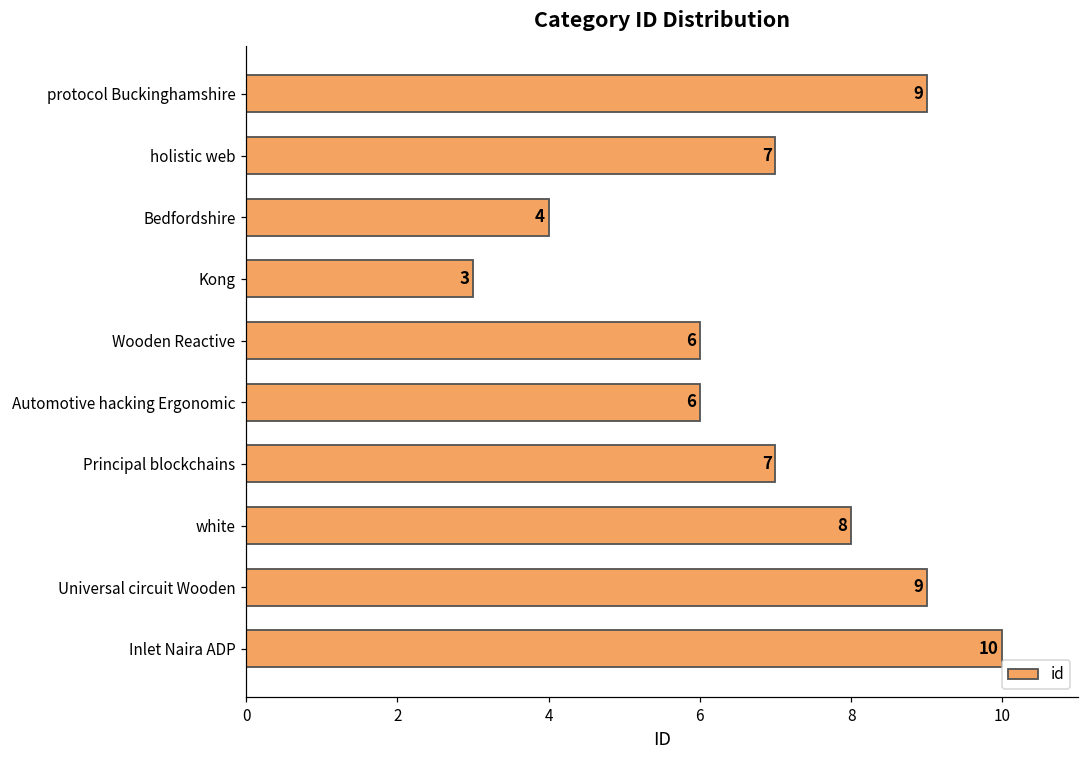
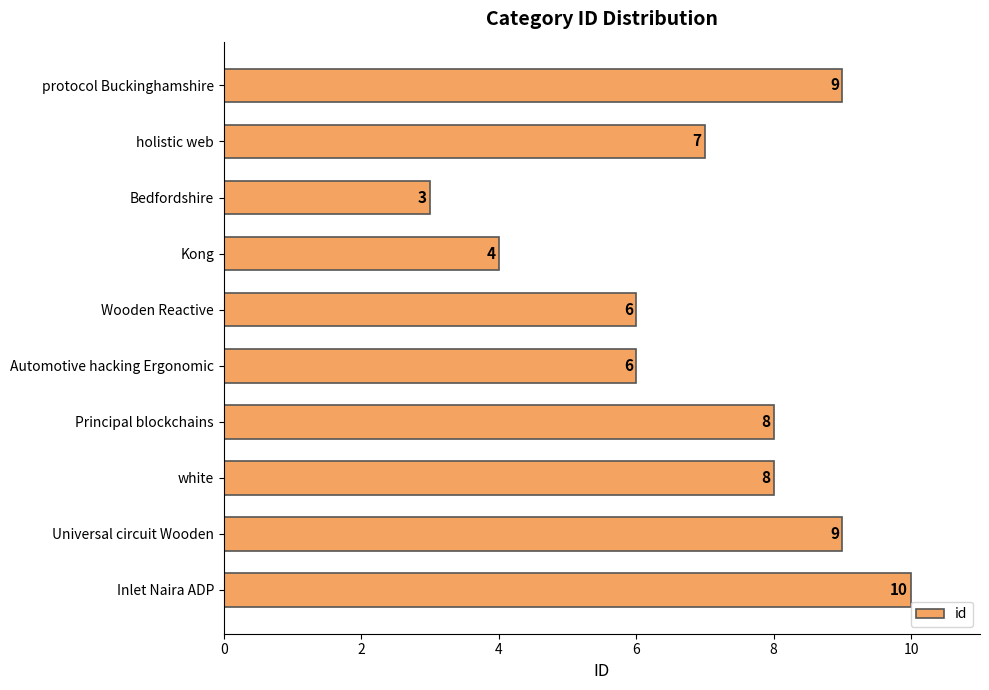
Bedfordshire: 4 -> 3
Kong: 3 -> 4
Principal blockchains: 7 -> 8
